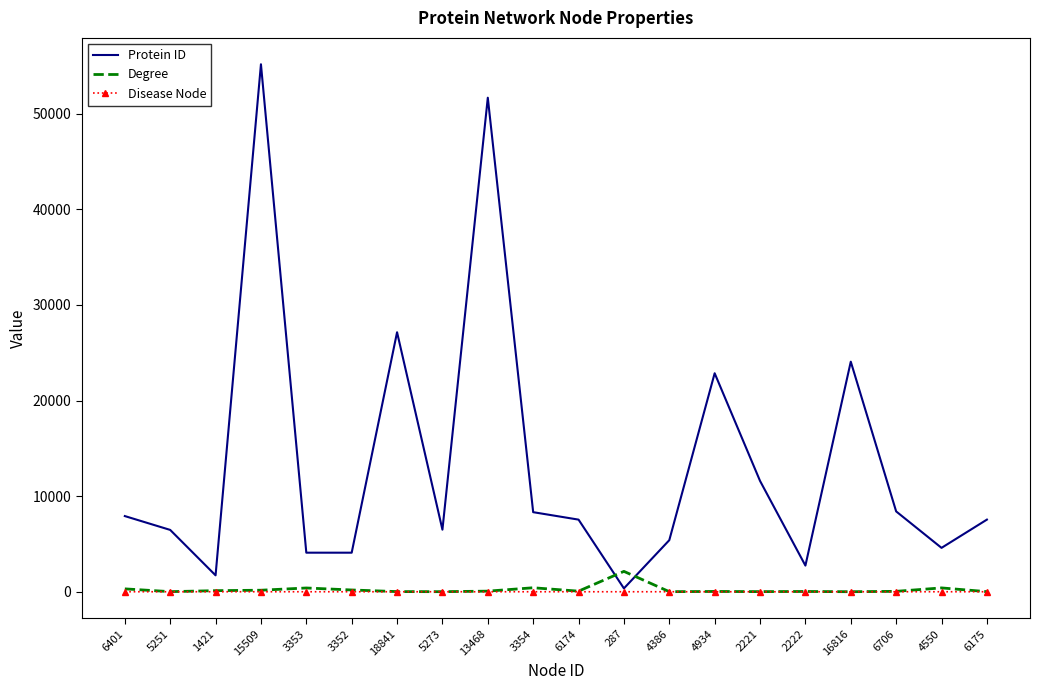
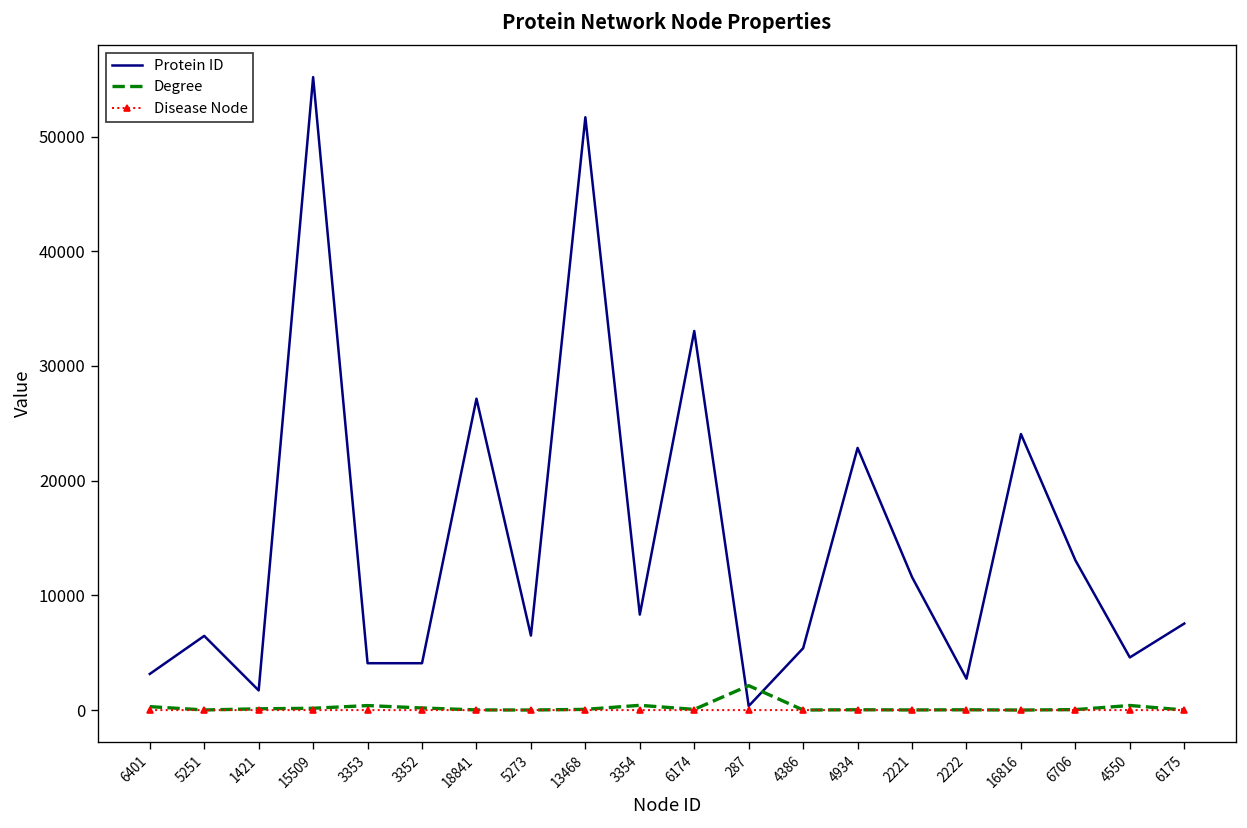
Protein ID, 6401: 8000 -> 3000
Protein ID, 6174: 8000 -> 33000
Protein ID, 6706: 8000 -> 13000
